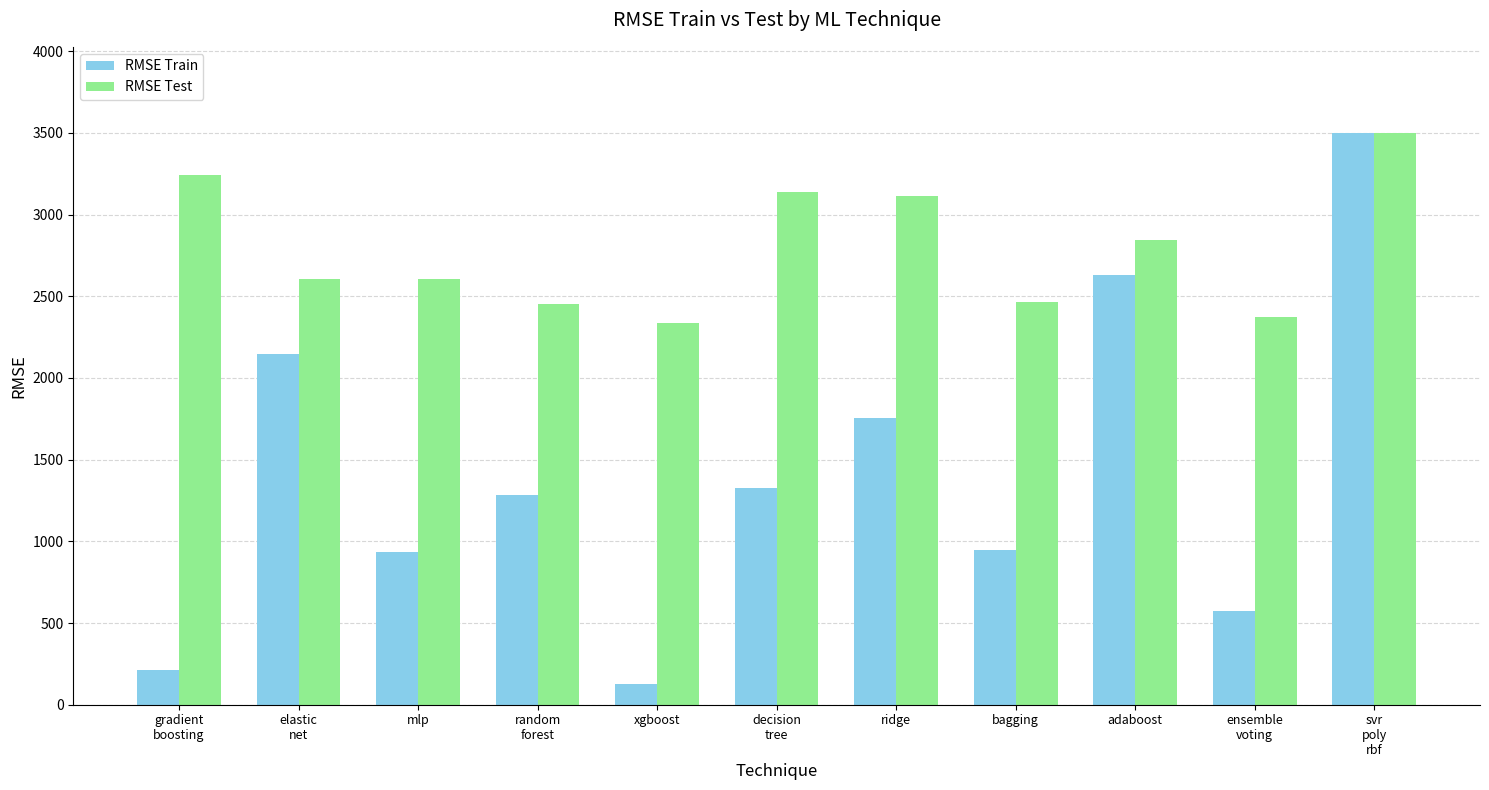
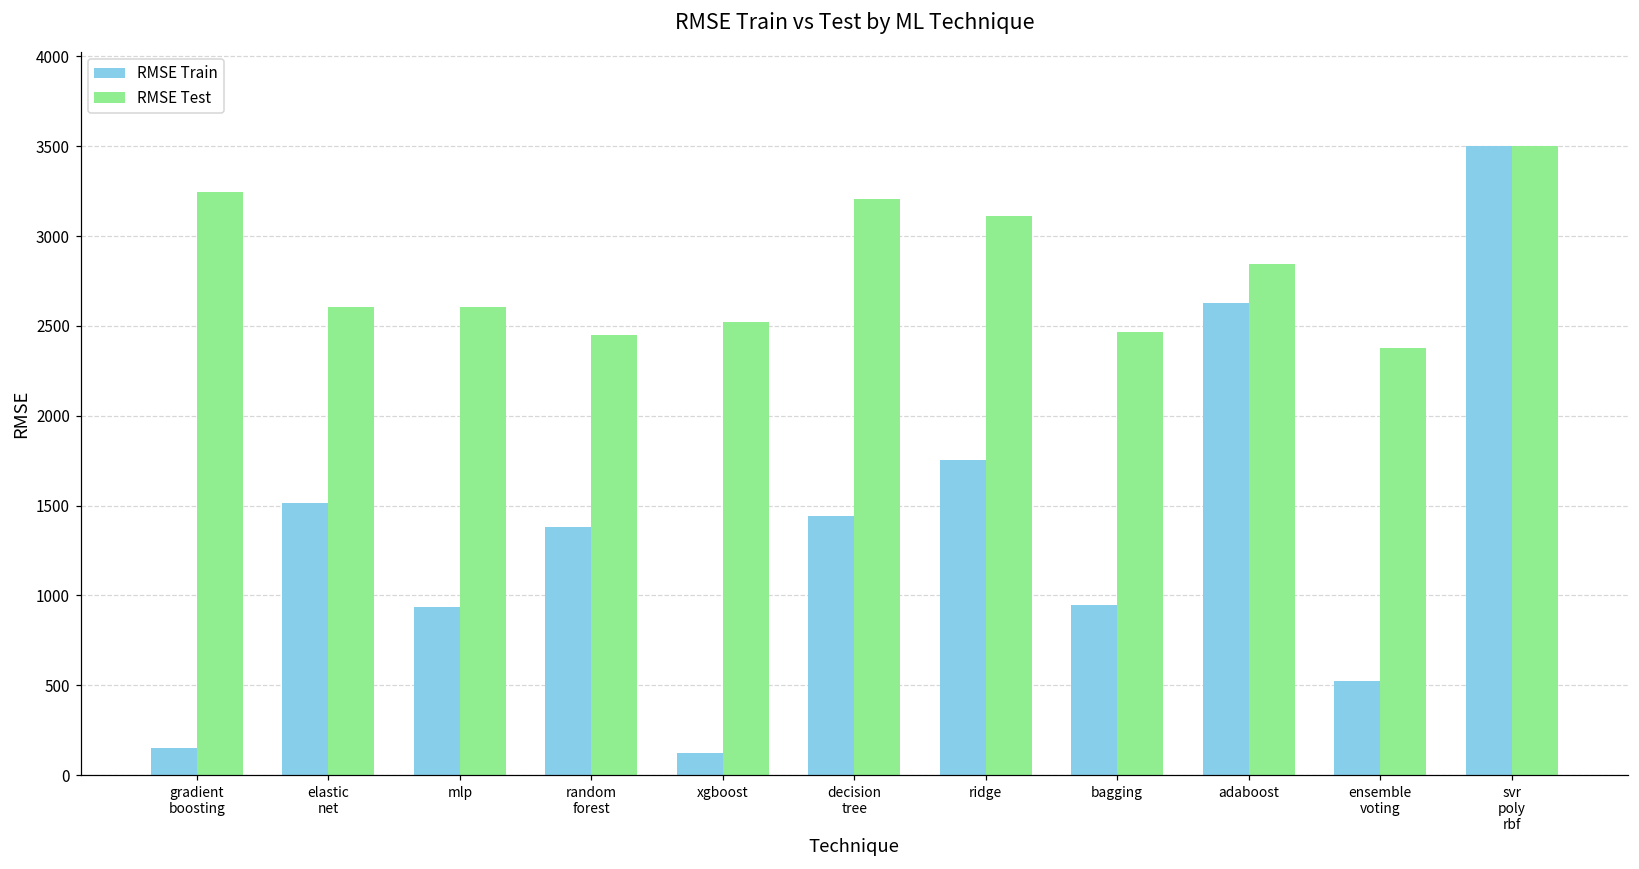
RMSE Train, gradient boosting: 210 -> 150
RMSE Train, elastic net: 2150 -> 1510
RMSE Train, random forest: 1280 -> 1380
RMSE Test, xgboost: 2340 -> 2520
RMSE Train, decision tree: 1330 -> 1440
RMSE Test, decision tree: 3140 -> 3210
RMSE Train, ensemble voting: 580 -> 520
